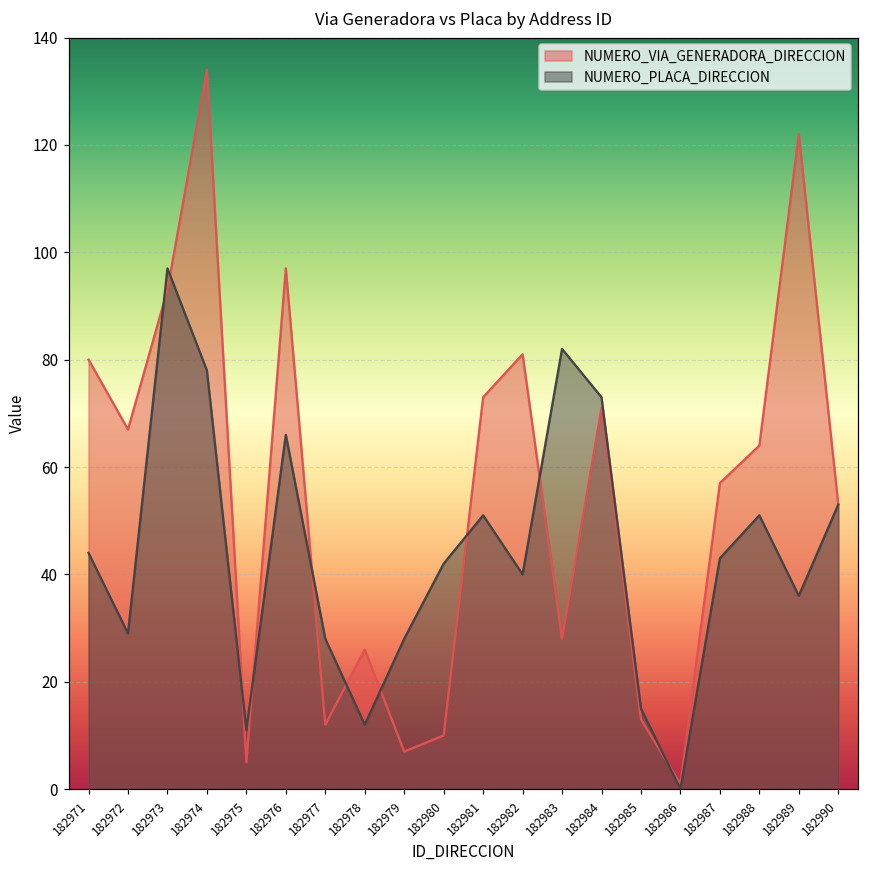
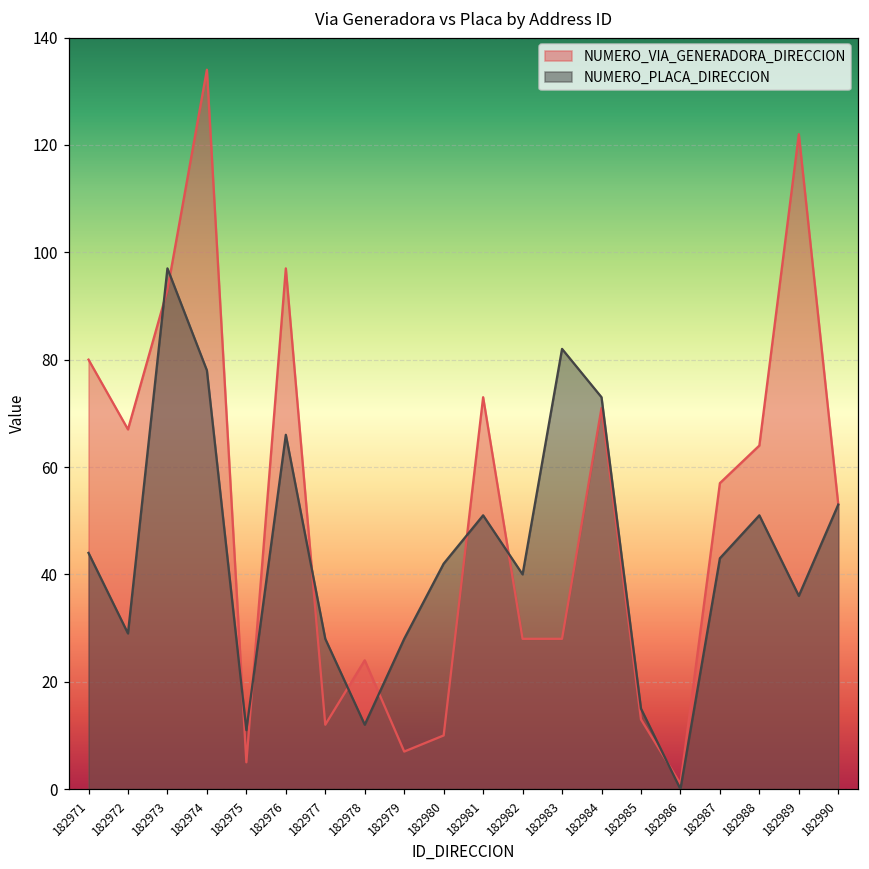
NUMERO_VIA_GENERADORA_DIRECCION, 182978: 26 -> 24
NUMERO_VIA_GENERADORA_DIRECCION, 182982: 81 -> 28
